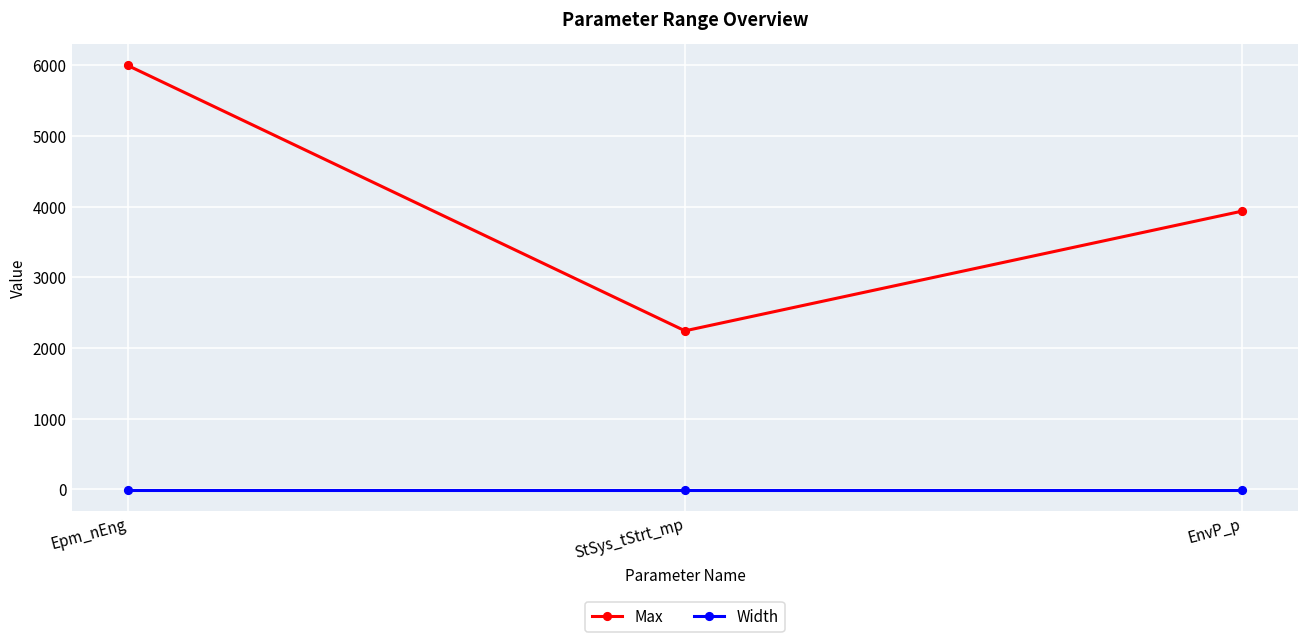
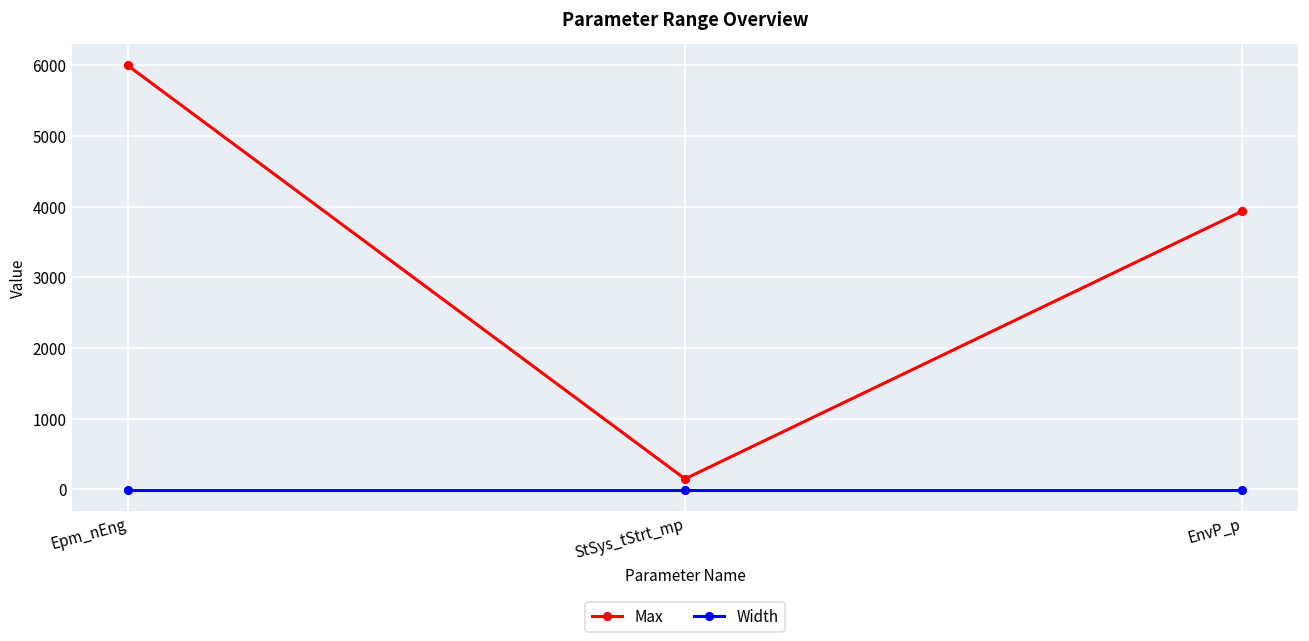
Max, StSys_tStrt_mp: 2200 -> 200
